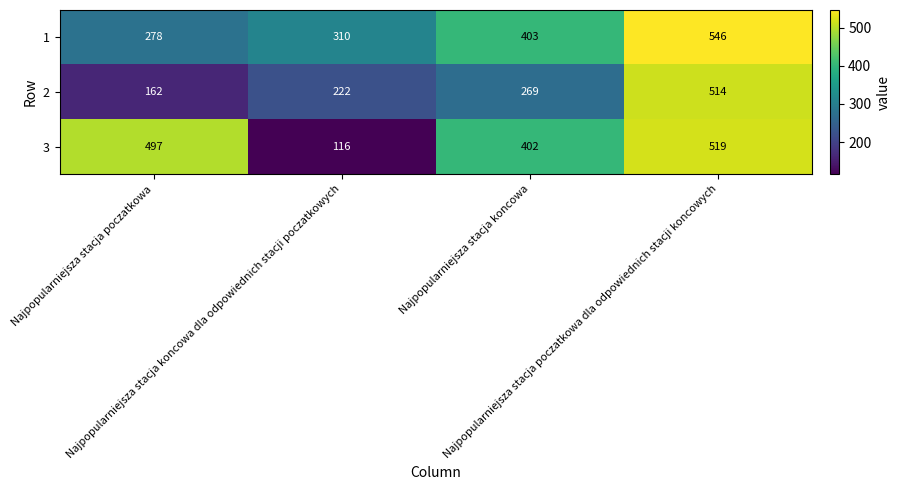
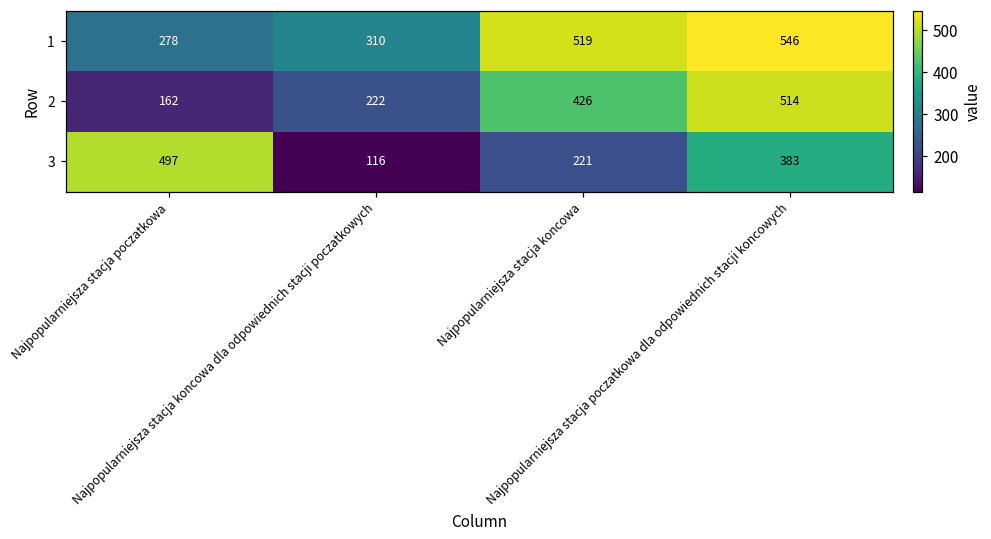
1, Najpopularniejsza stacja koncowa: 403 -> 519
2, Najpopularniejsza stacja koncowa: 269 -> 426
3, Najpopularniejsza stacja koncowa: 402 -> 221
3, Najpopularniejsza stacja poczatkowa dla odpowiednich stacji koncowych: 519 -> 383
